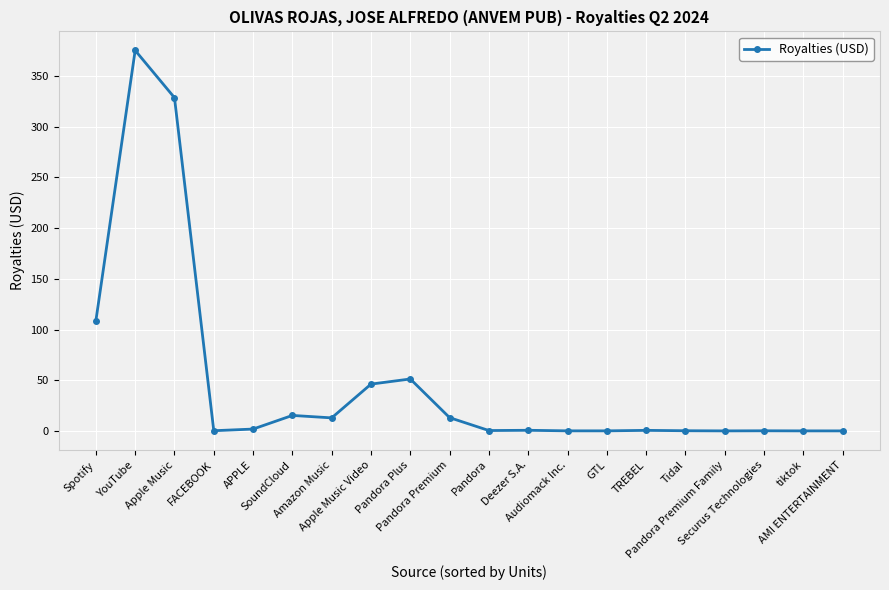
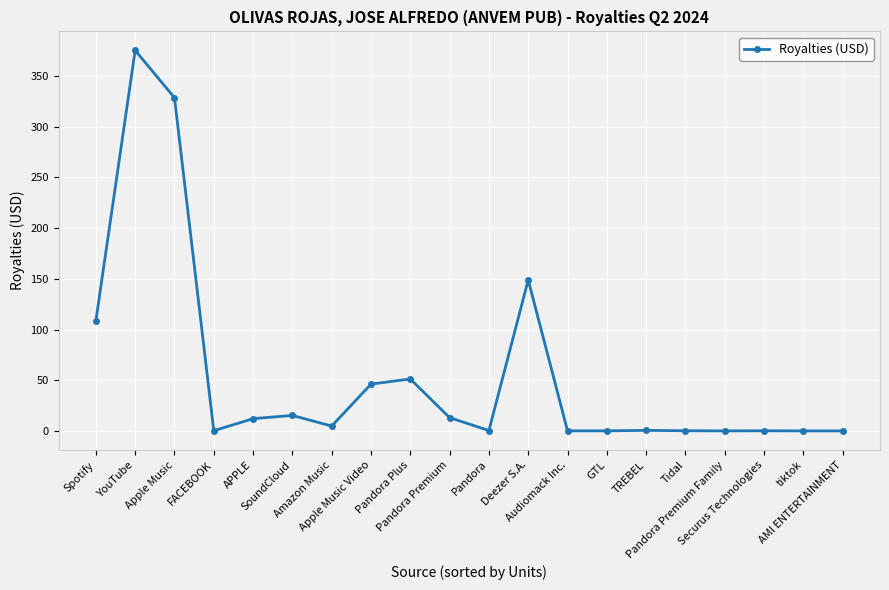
APPLE: 2 -> 12
Amazon Music: 13 -> 5
Deezer S.A.: 1 -> 149
